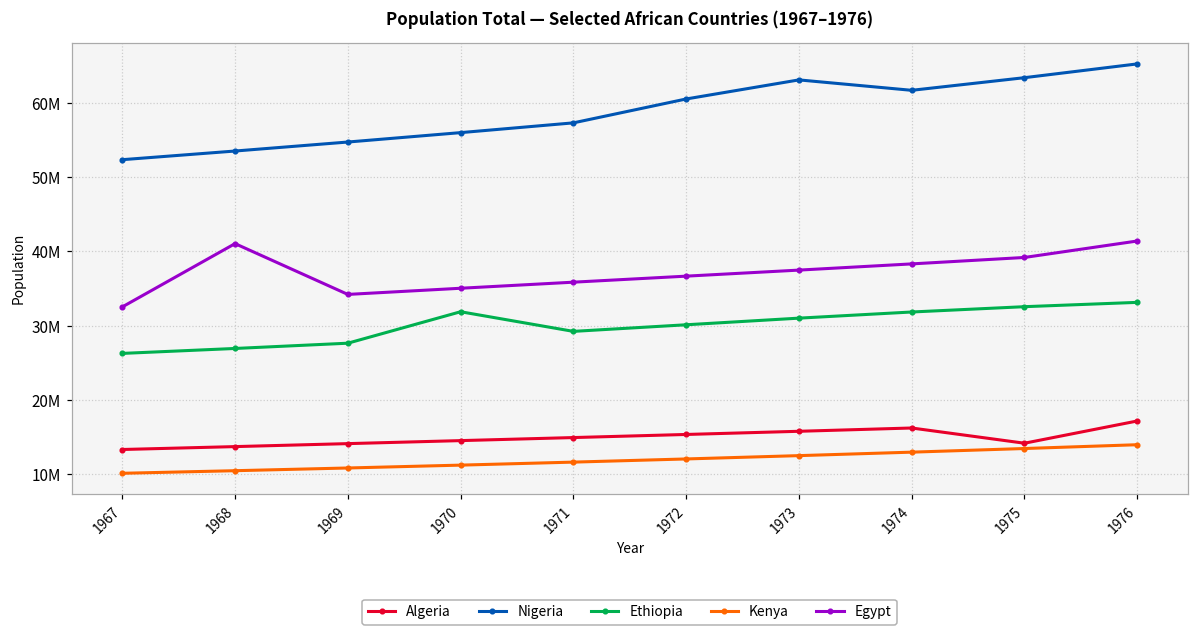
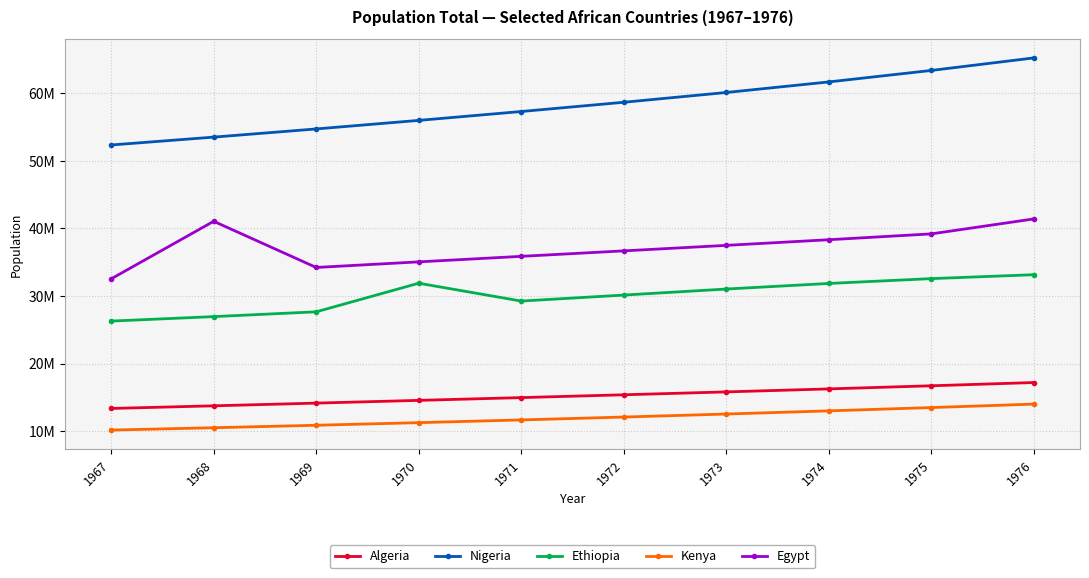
Nigeria, 1972: 61000000 -> 59000000
Nigeria, 1973: 63000000 -> 60000000
Algeria, 1975: 14000000 -> 17000000
